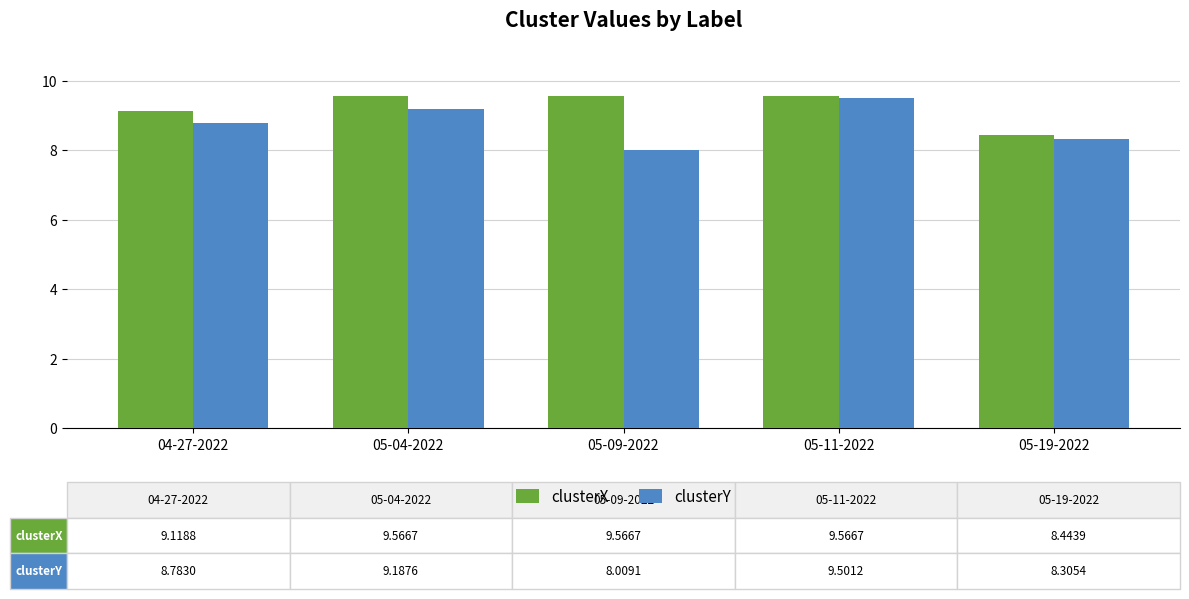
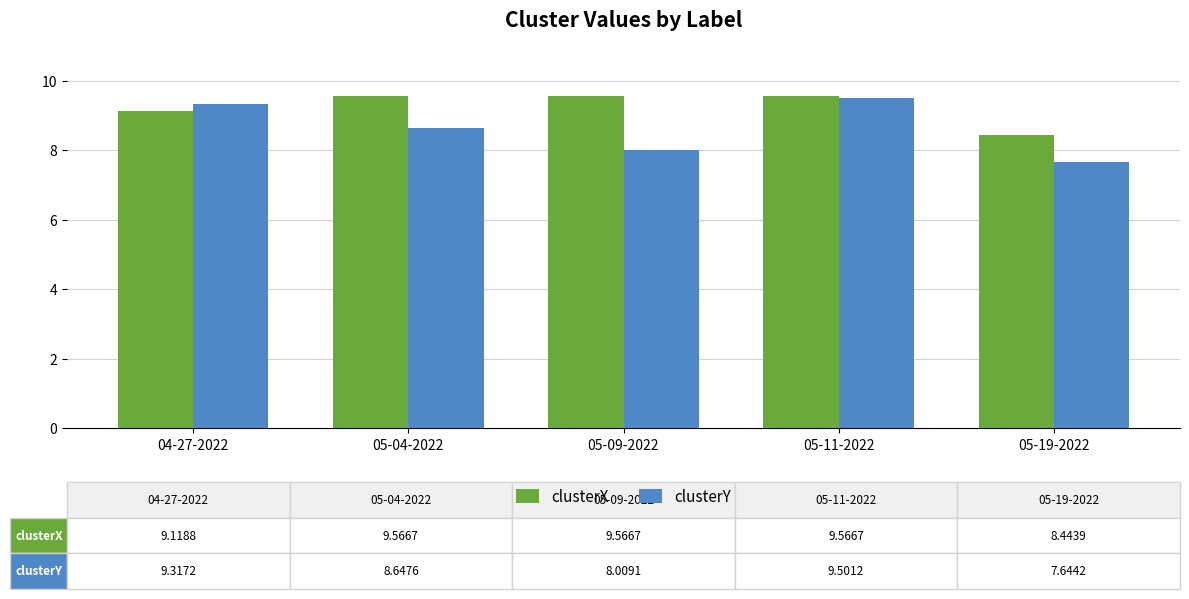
clusterY, 04-27-2022: 8.7830 -> 9.3172
clusterY, 05-04-2022: 9.1876 -> 8.6476
clusterY, 05-19-2022: 8.3054 -> 7.6442
